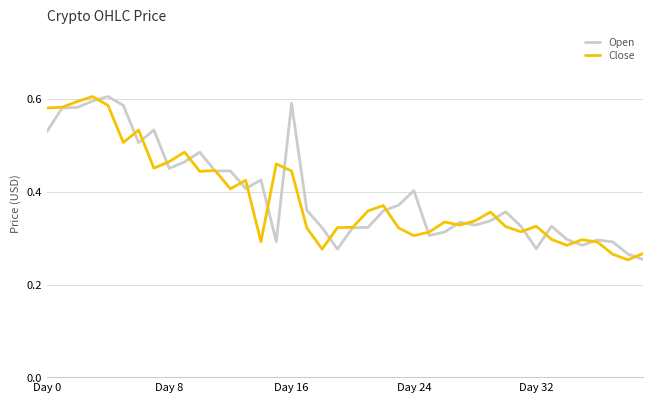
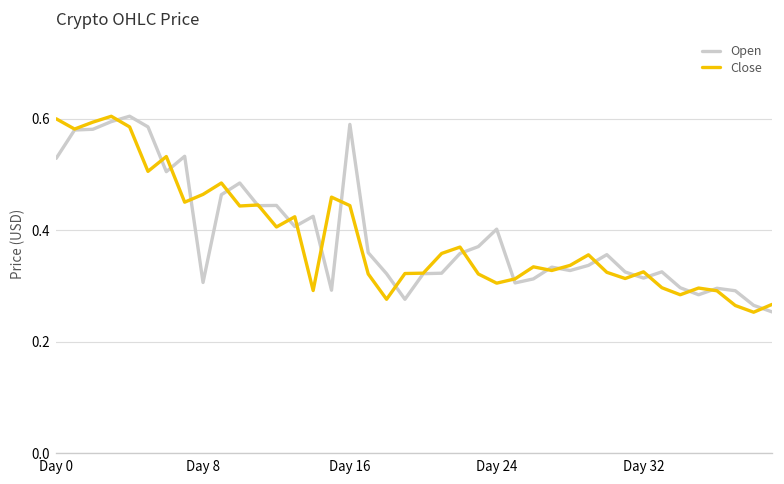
Close, Day 0: 0.58 -> 0.60
Open, Day 8: 0.45 -> 0.31
Open, Day 32: 0.28 -> 0.31
